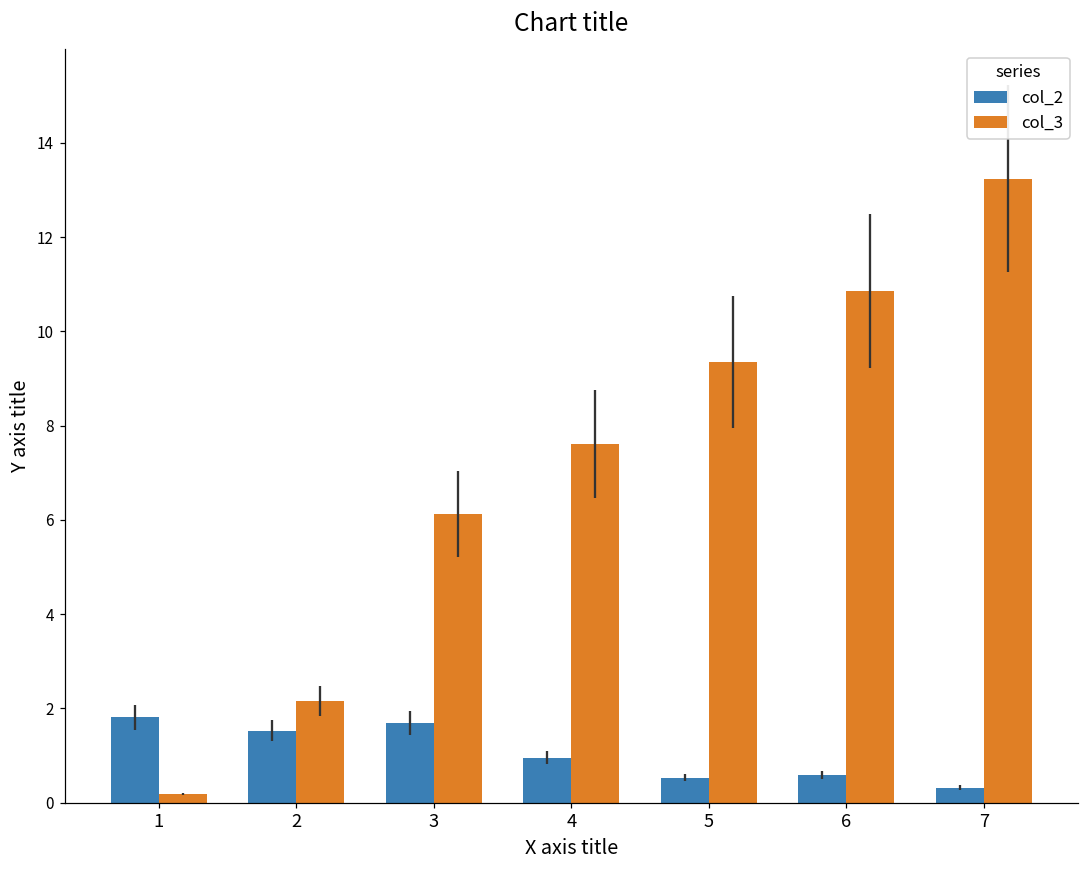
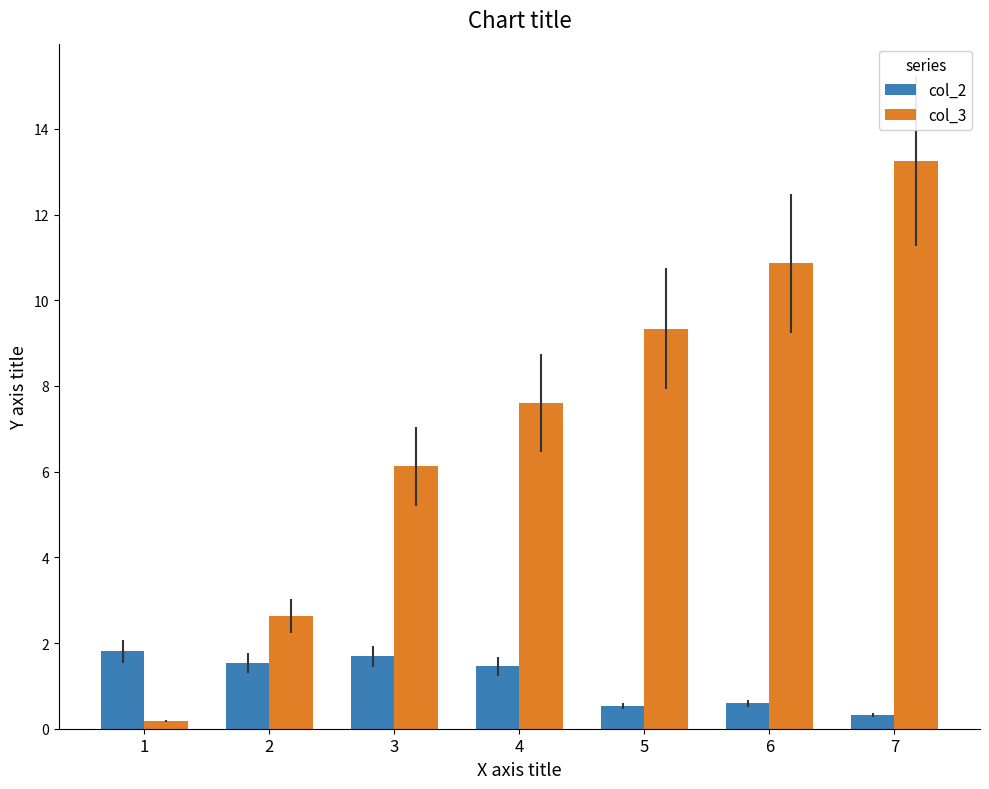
col_3, 2: 2.2 -> 2.6
col_2, 4: 1.0 -> 1.5
